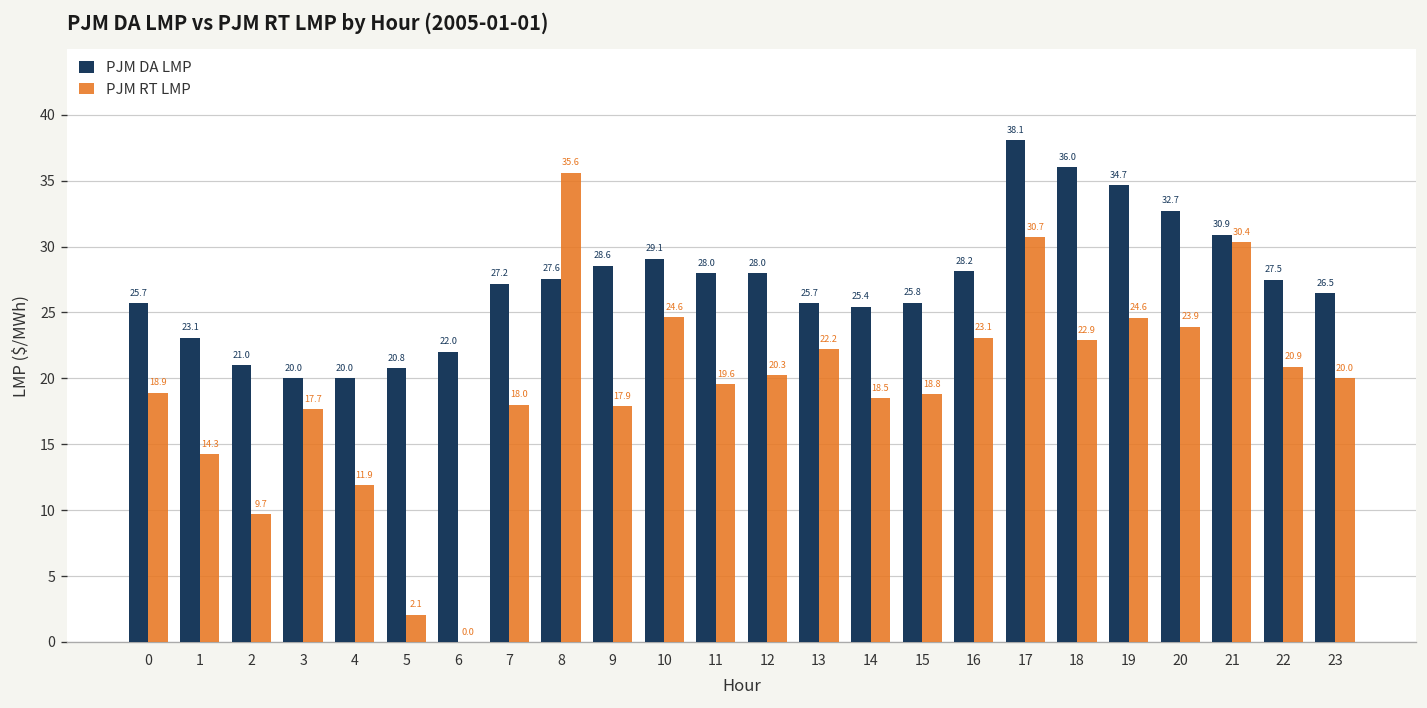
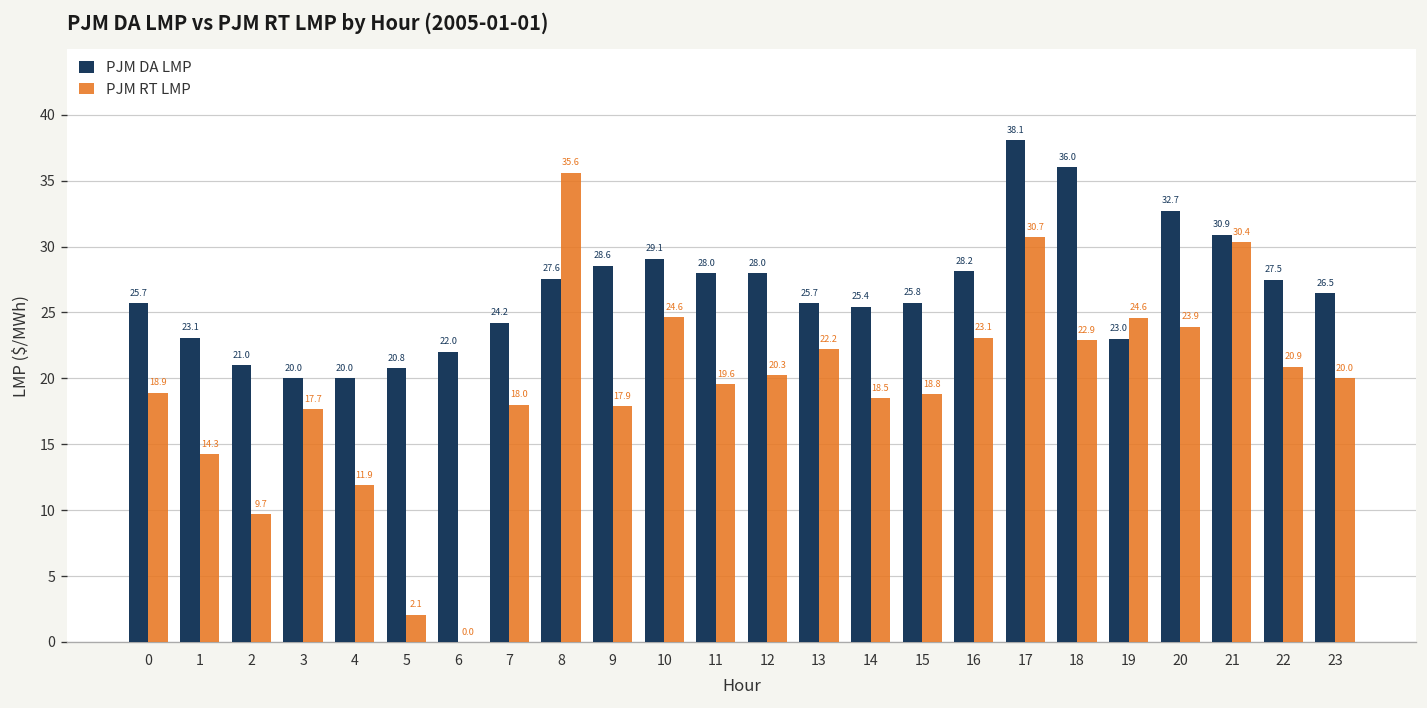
PJM DA LMP, 7: 27.2 -> 24.2
PJM DA LMP, 19: 34.7 -> 23.0
